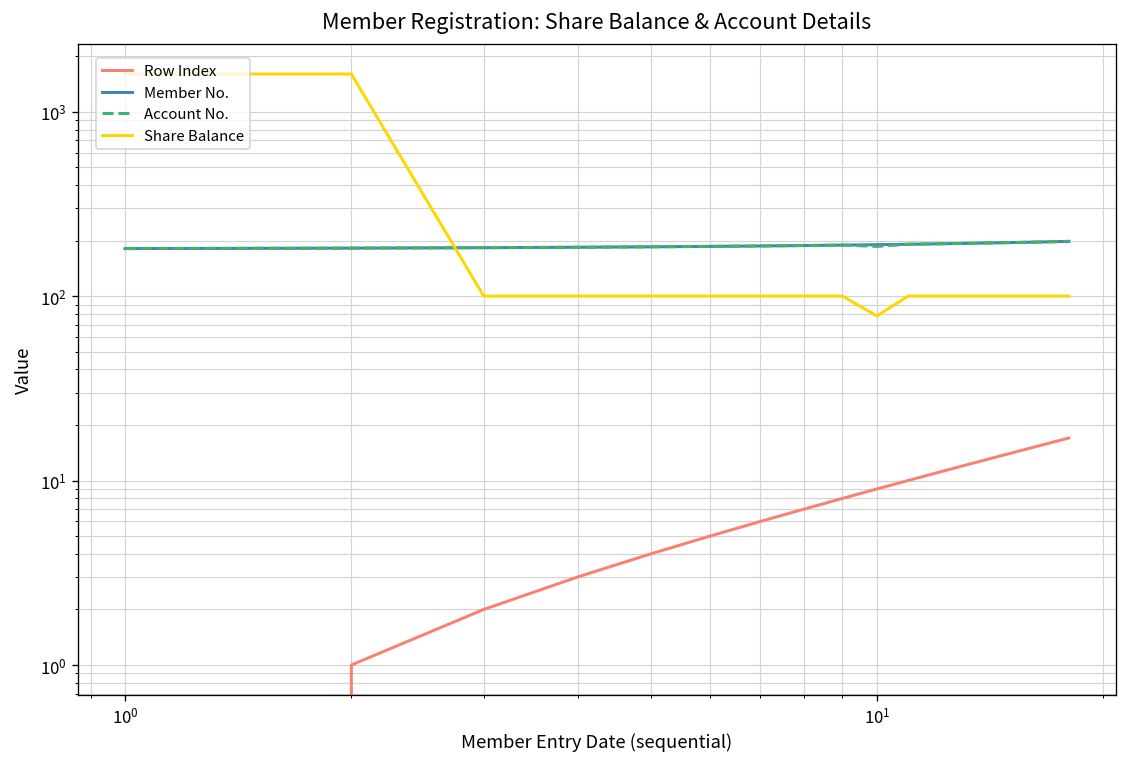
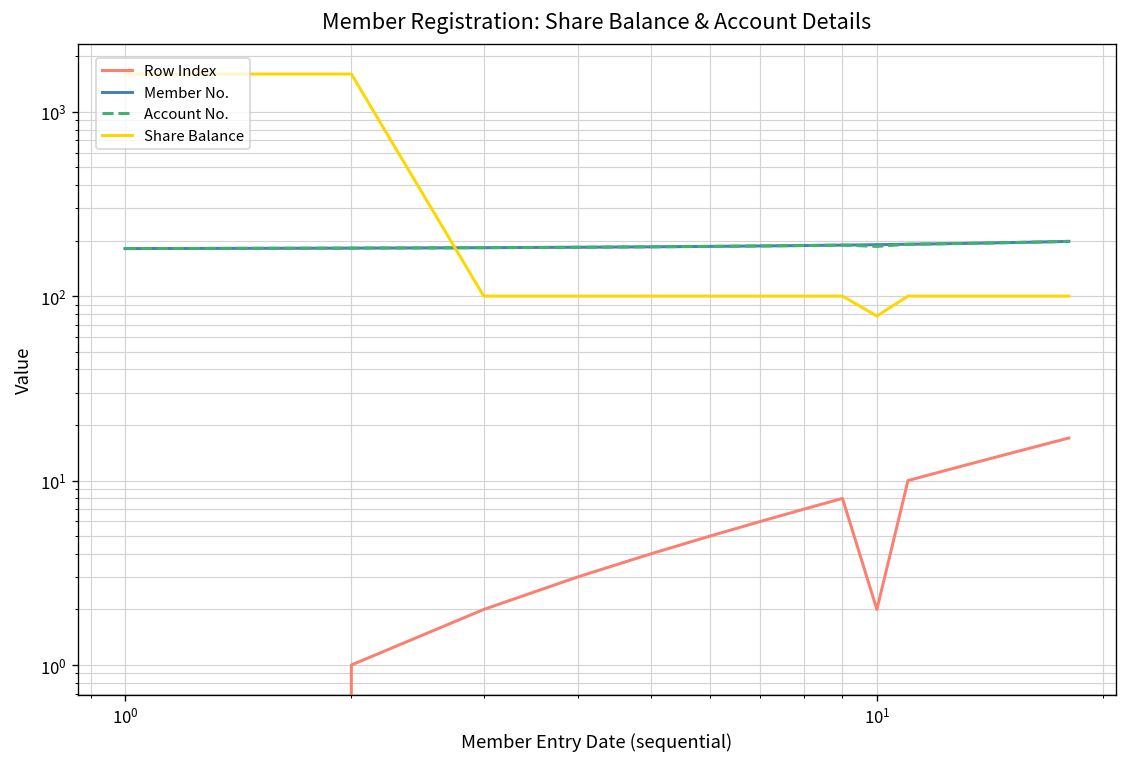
Row Index, 10^1: 9 -> 2
